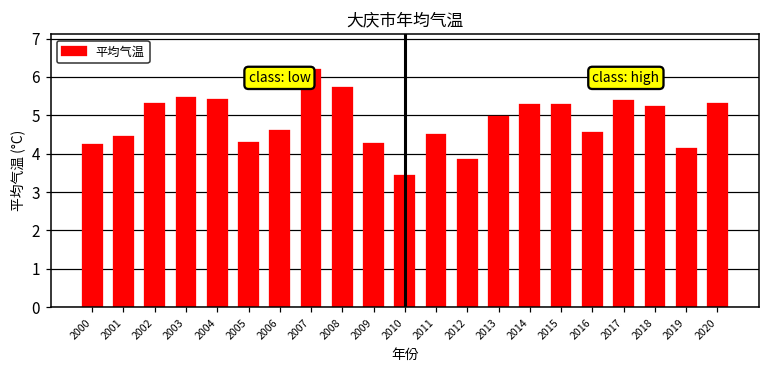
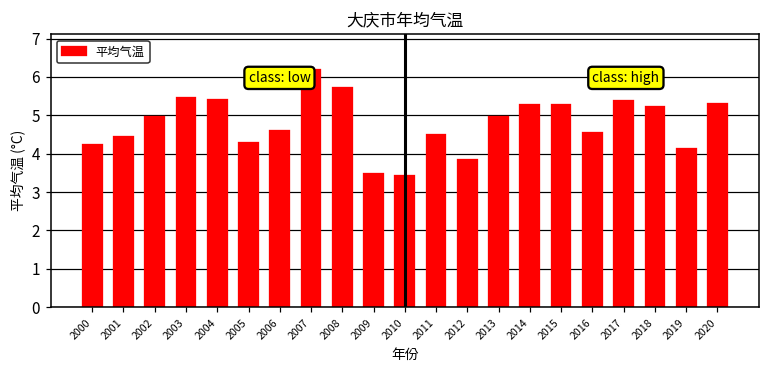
2002: 5.3 -> 5.0
2009: 4.3 -> 3.5
